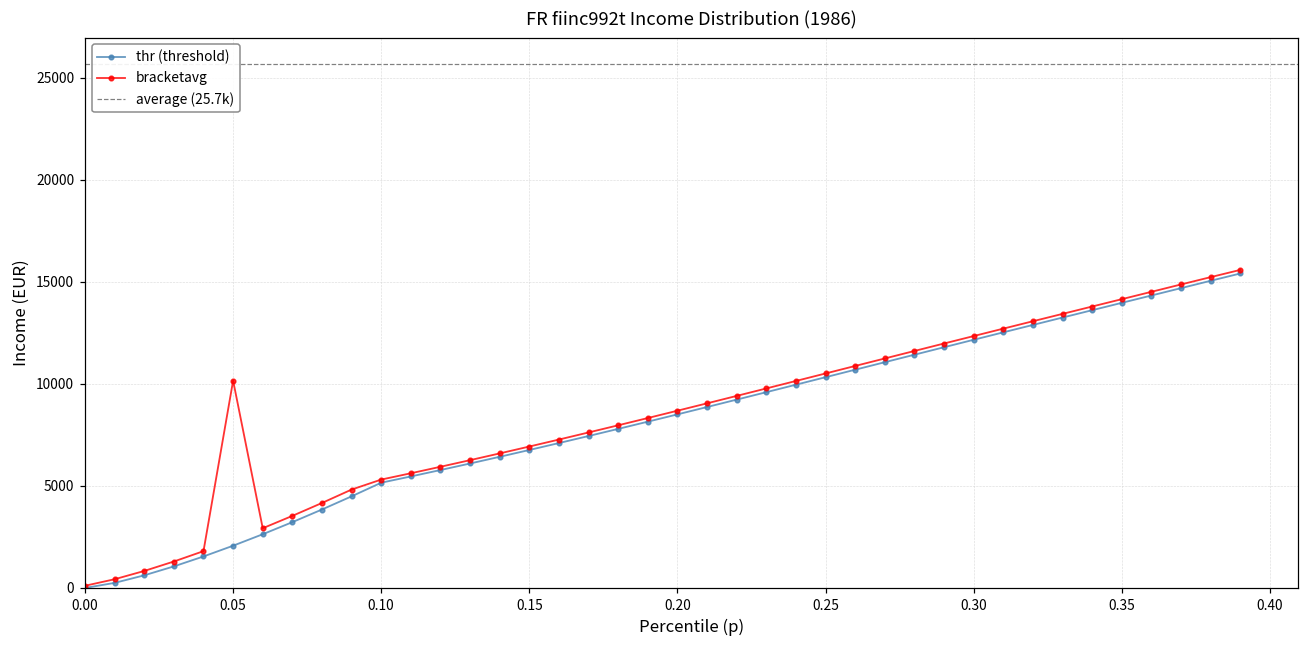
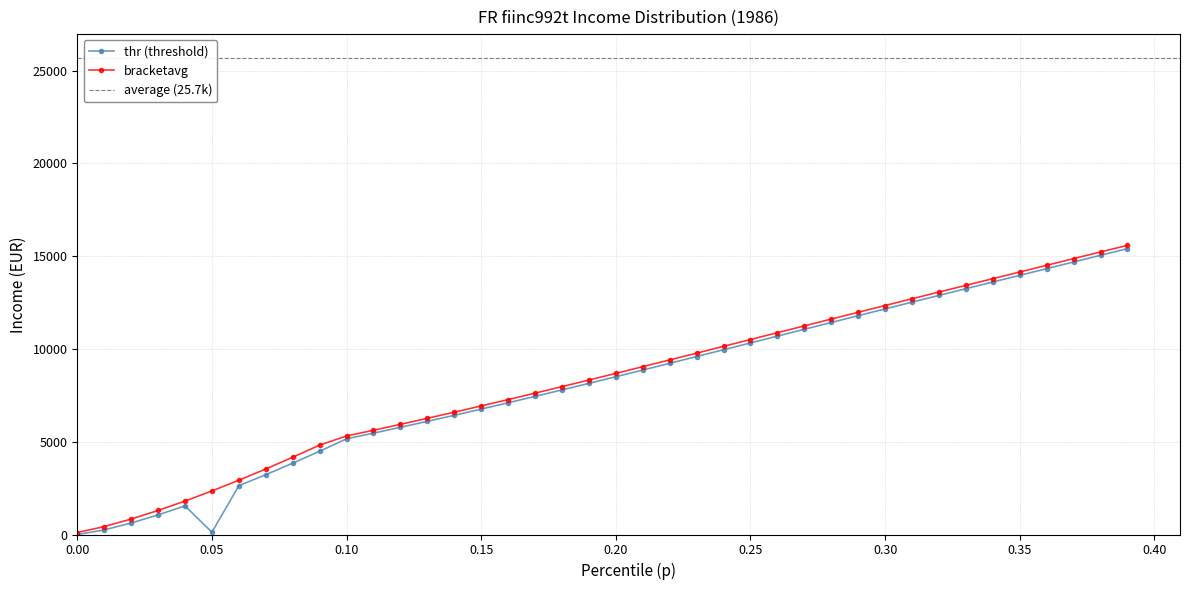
thr (threshold), 0.05: 2100 -> 100
bracketavg, 0.05: 10200 -> 2300
